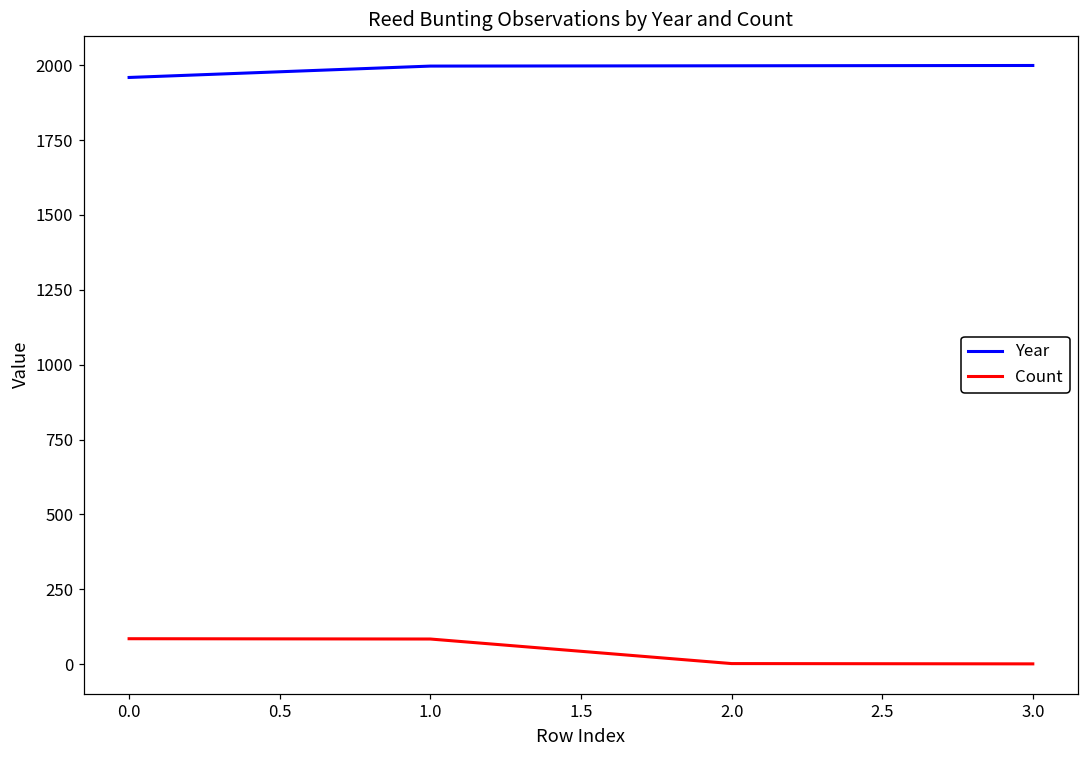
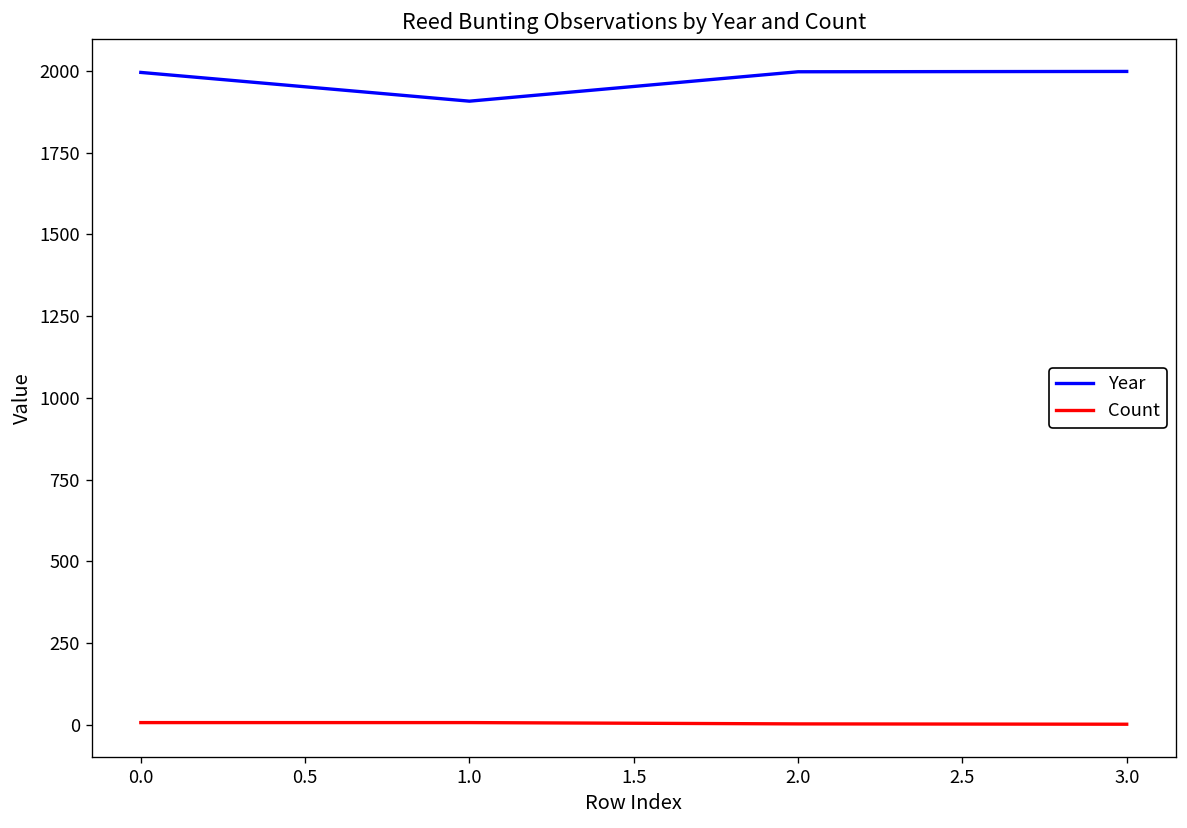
Year, 0.0: 1960 -> 2000
Count, 0.0: 90 -> 10
Year, 1.0: 2000 -> 1910
Count, 1.0: 80 -> 10
